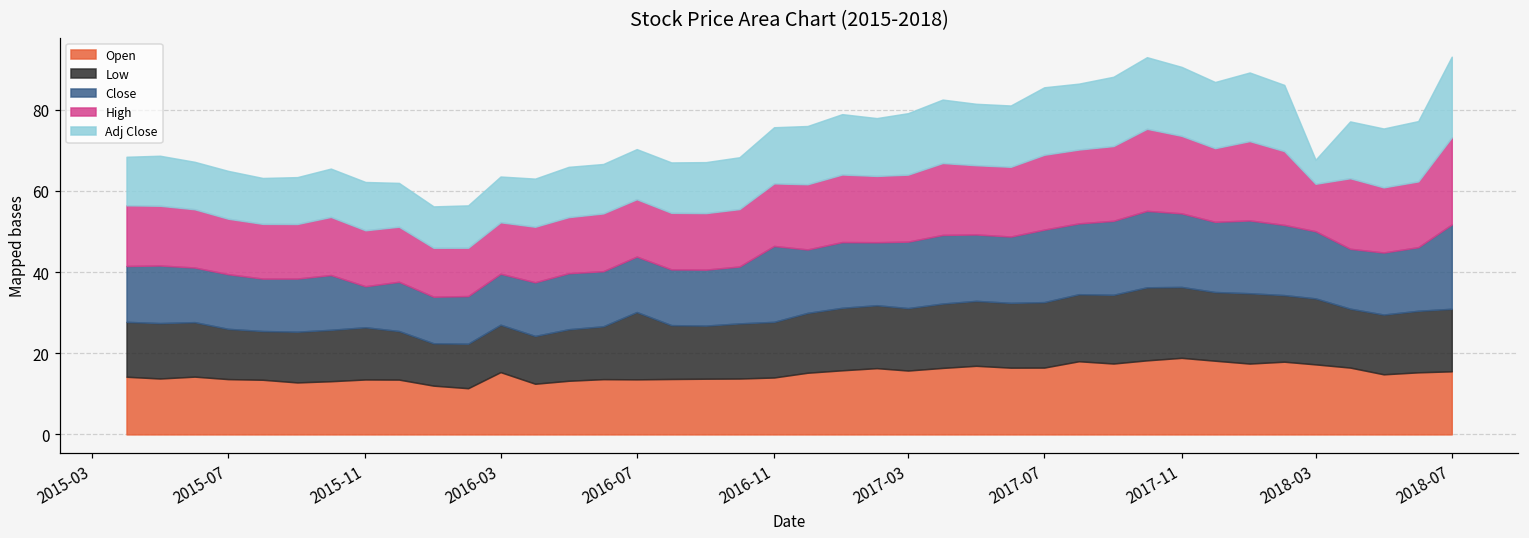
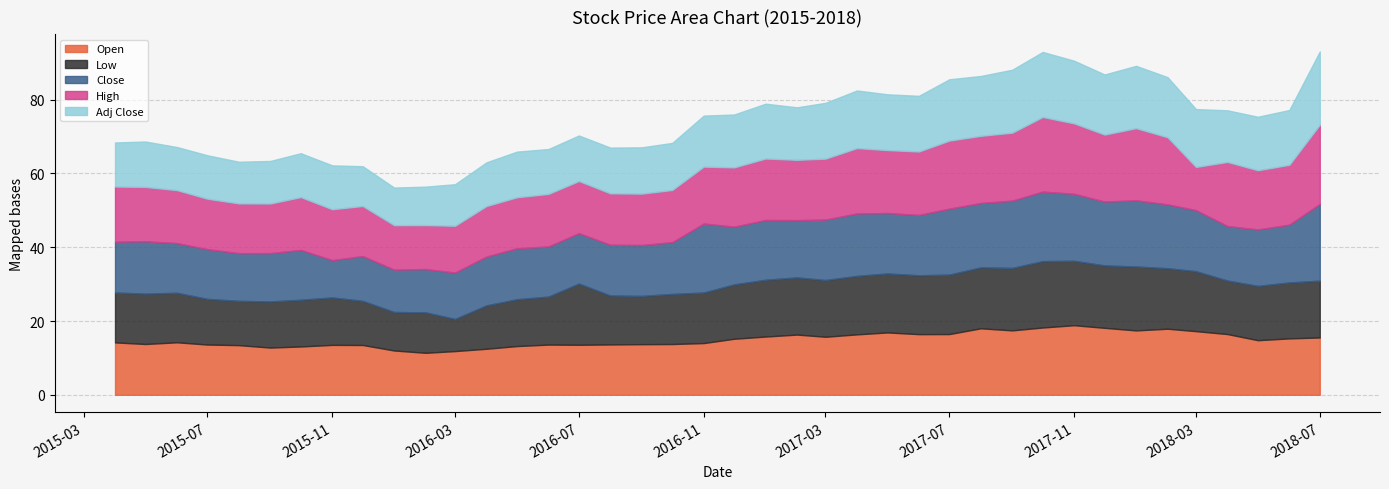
Open, 2016-03: 15 -> 12
Low, 2016-03: 12 -> 9
Adj Close, 2018-03: 6 -> 16
